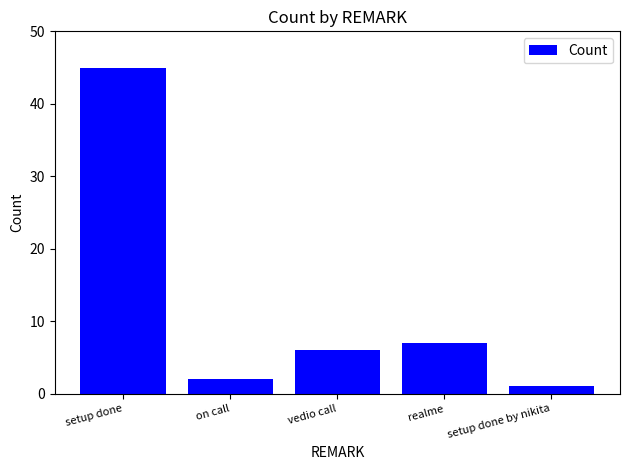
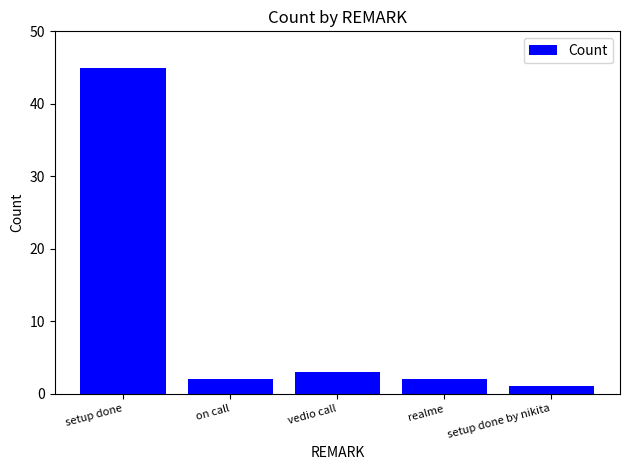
vedio call: 6 -> 3
realme: 7 -> 2
